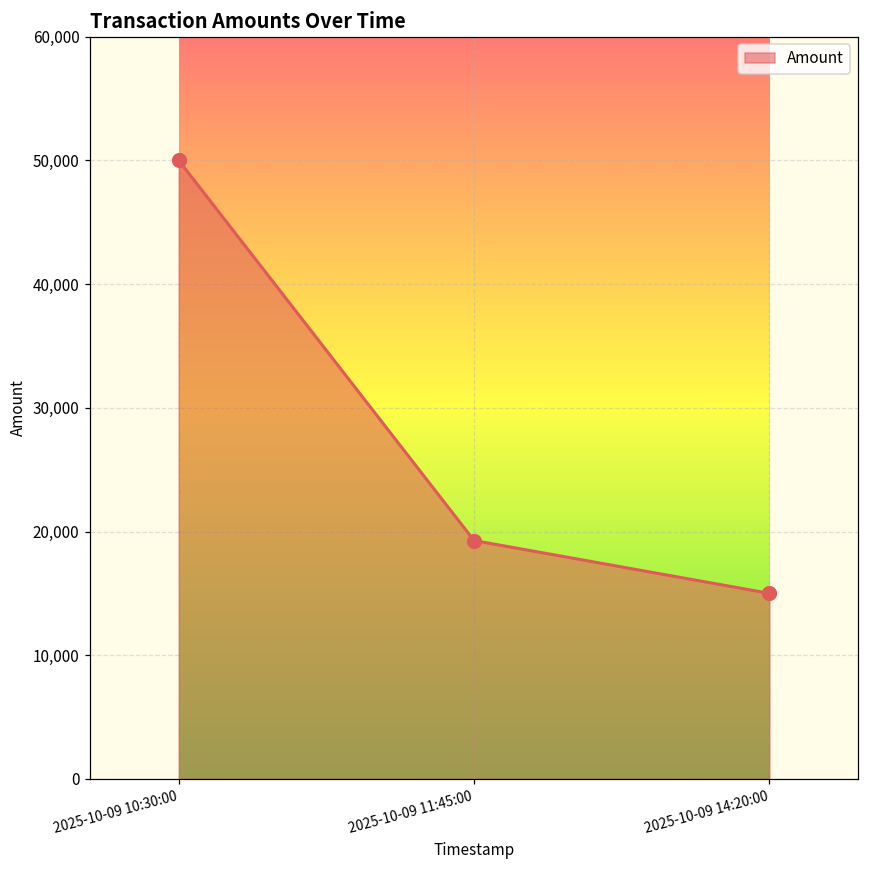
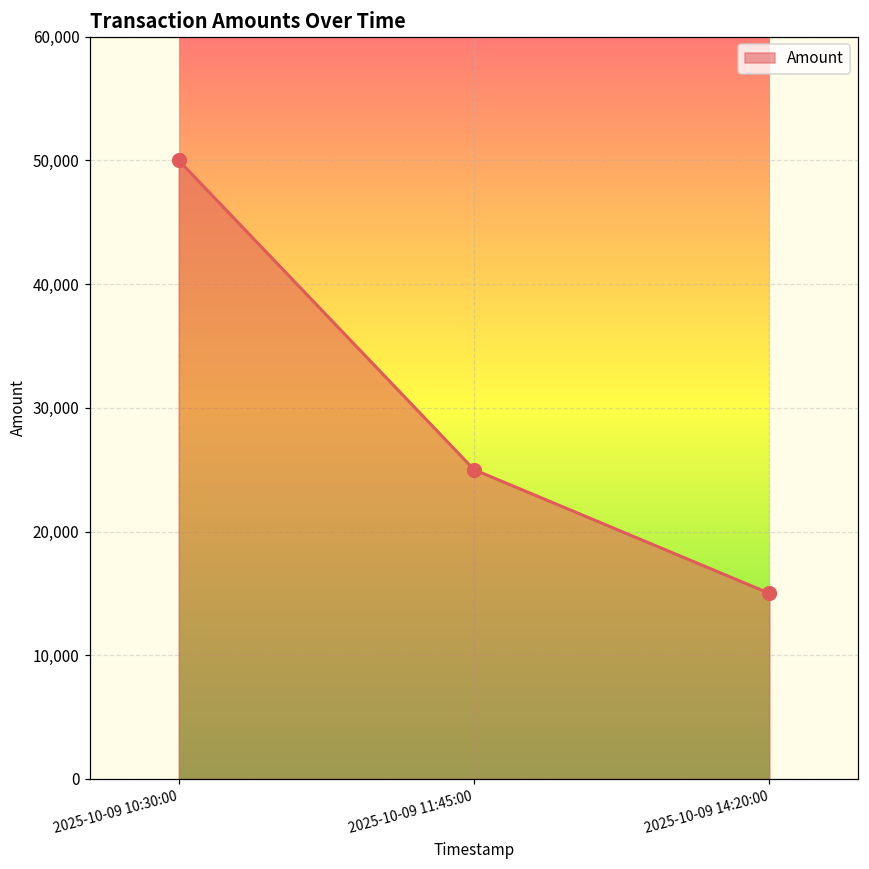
2025-10-09 11:45:00: 19,300 -> 25,000
